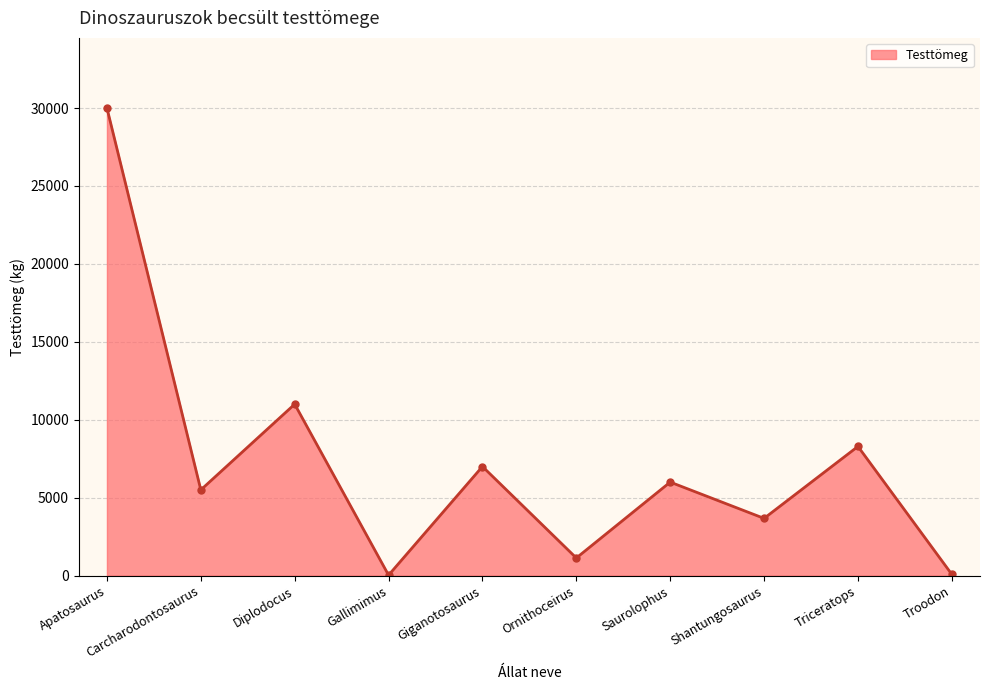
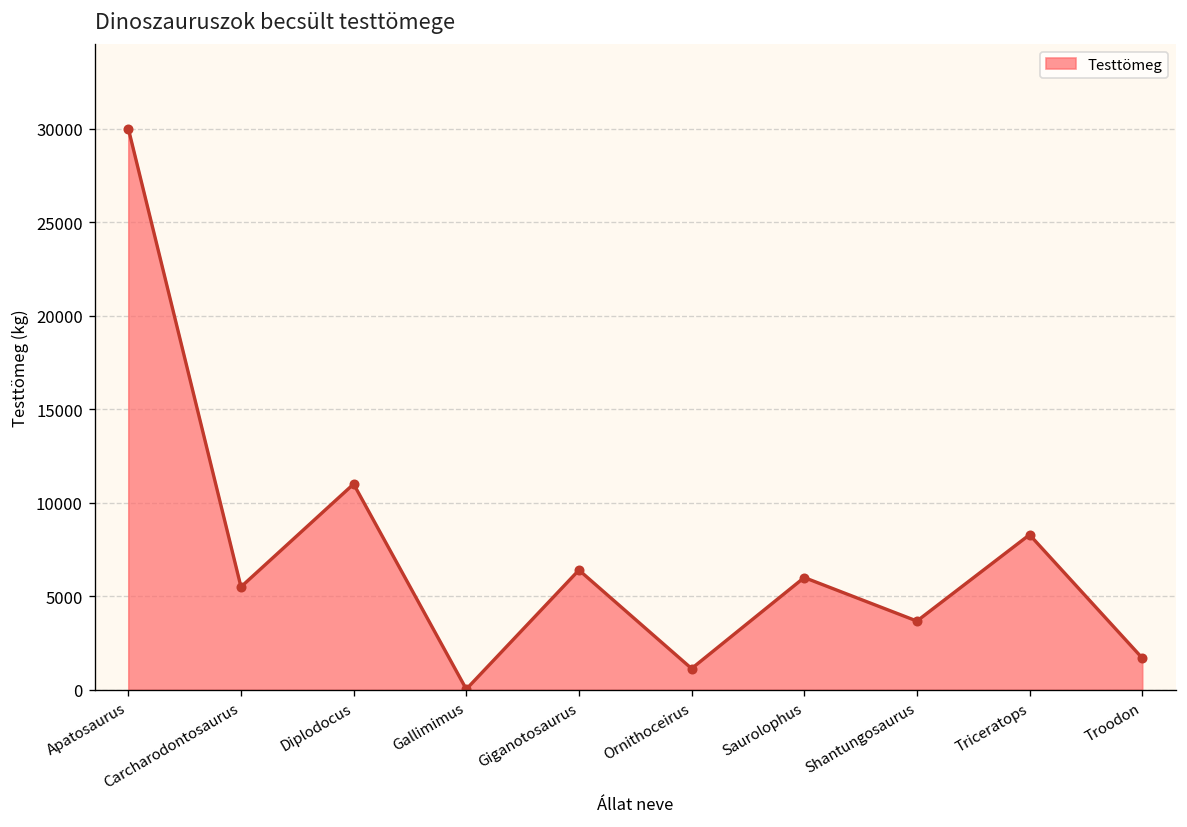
Giganotosaurus: 7000 -> 6400
Troodon: 100 -> 1700
